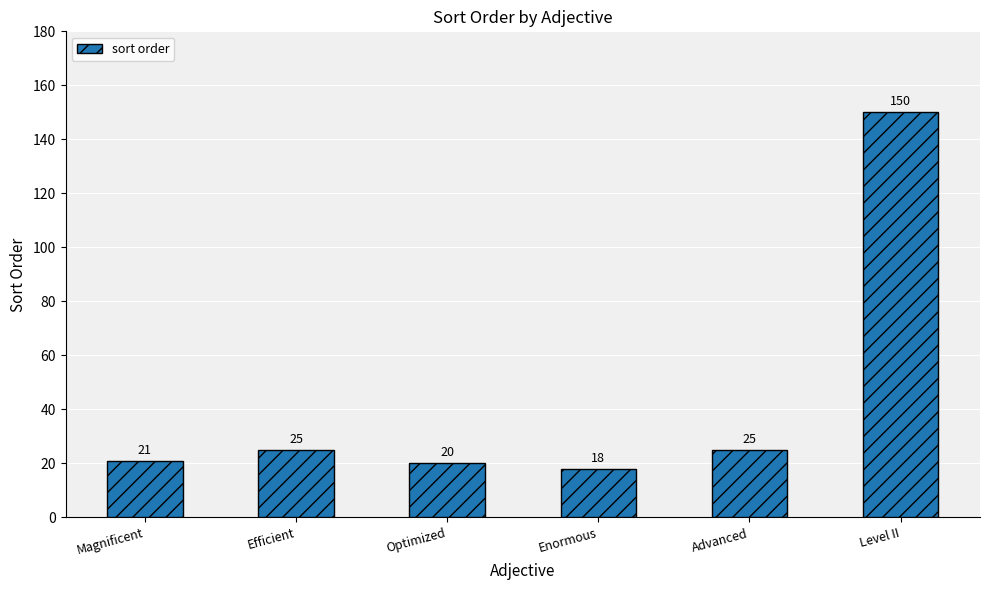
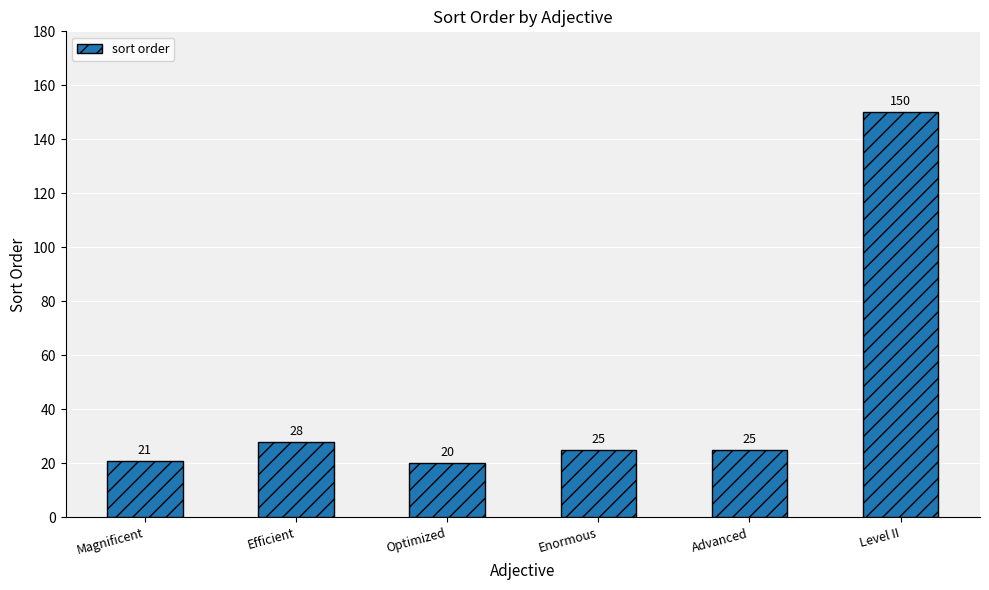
Efficient: 25 -> 28
Enormous: 18 -> 25
